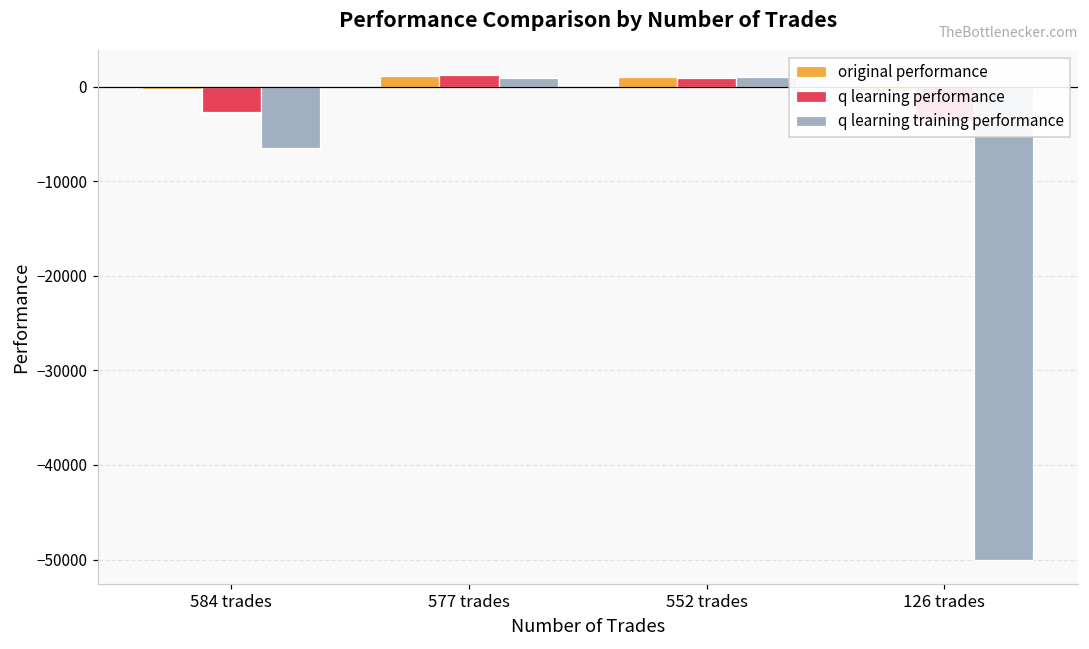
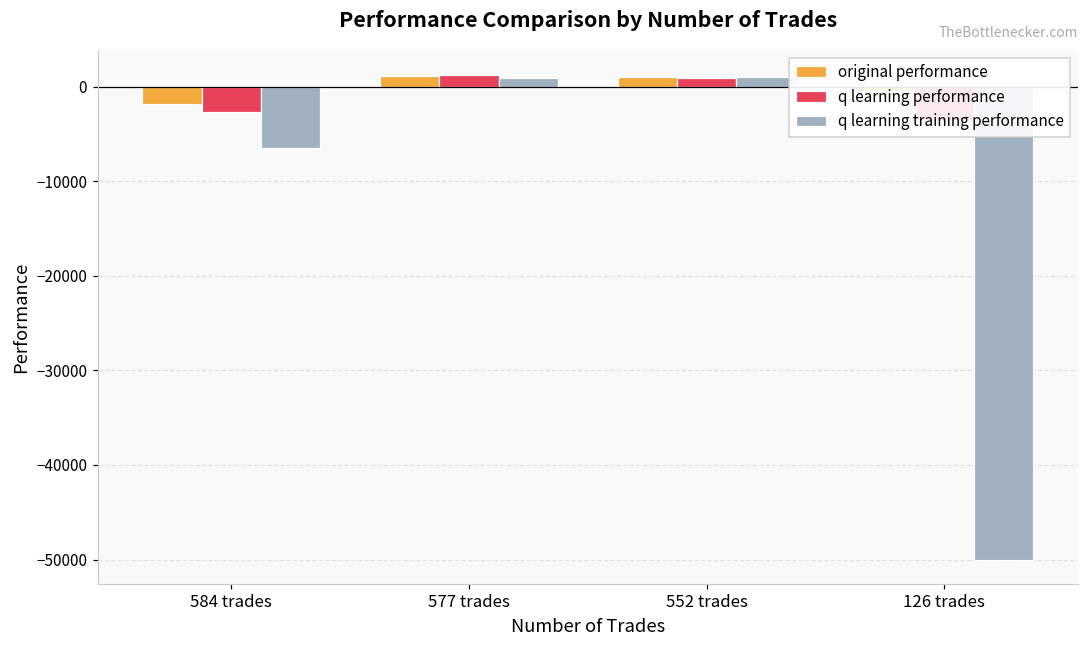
original performance, 584 trades: 0 -> -2000
